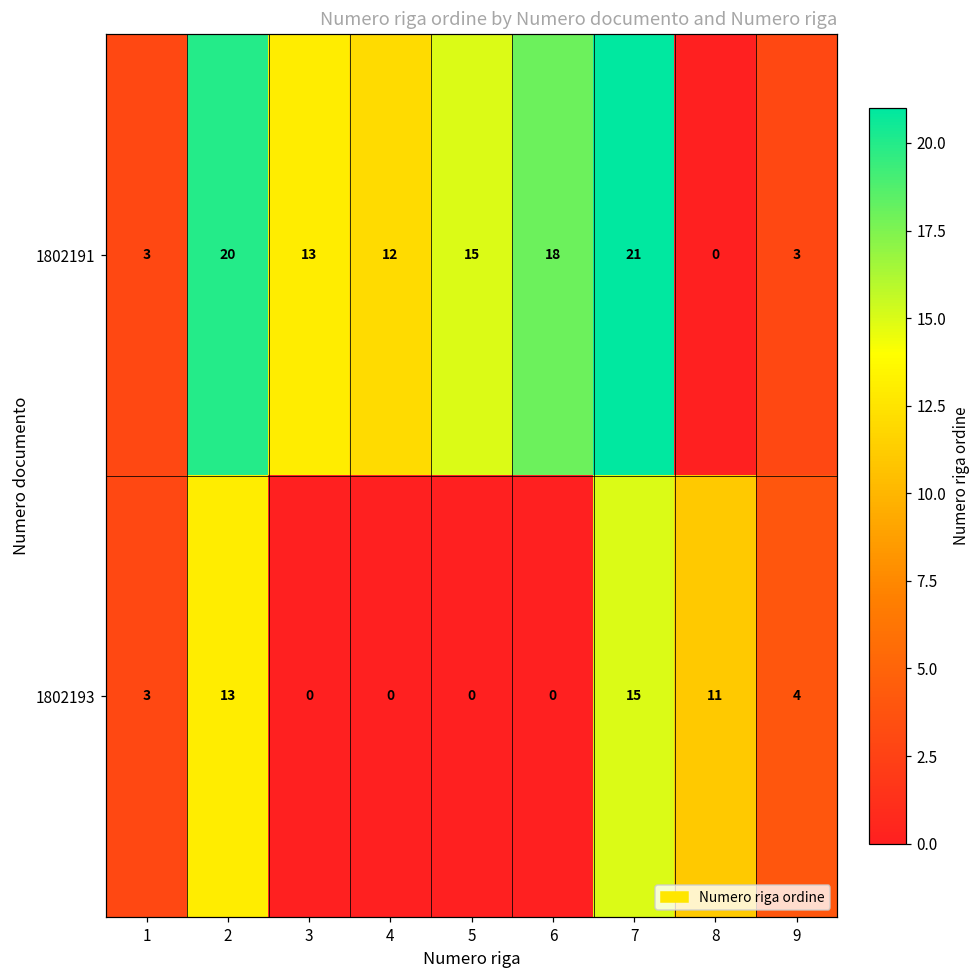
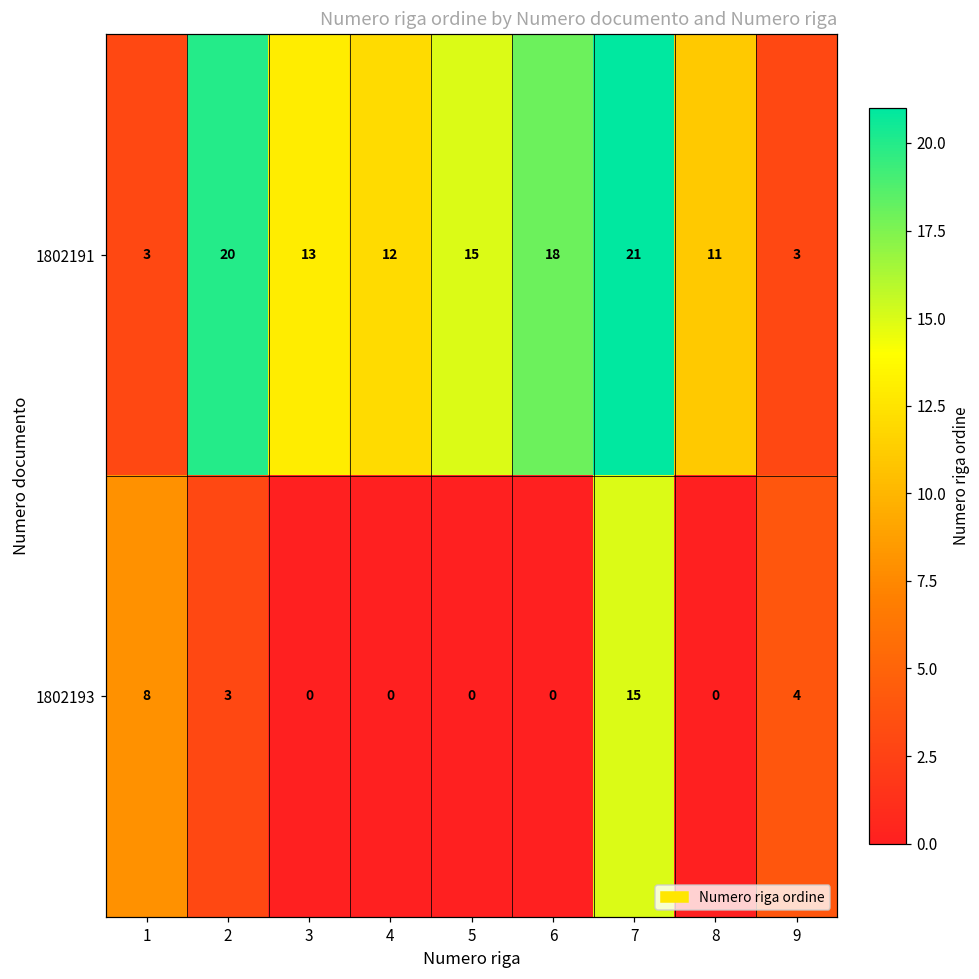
1802191, 8: 0 -> 11
1802193, 1: 3 -> 8
1802193, 2: 13 -> 3
1802193, 8: 11 -> 0
